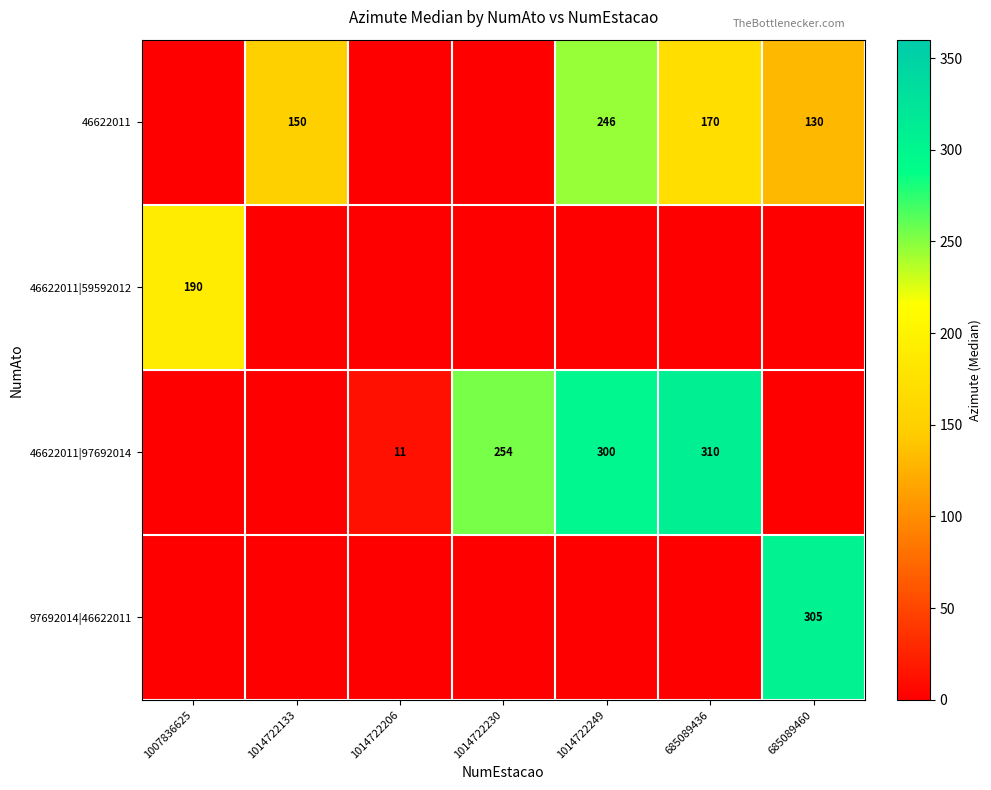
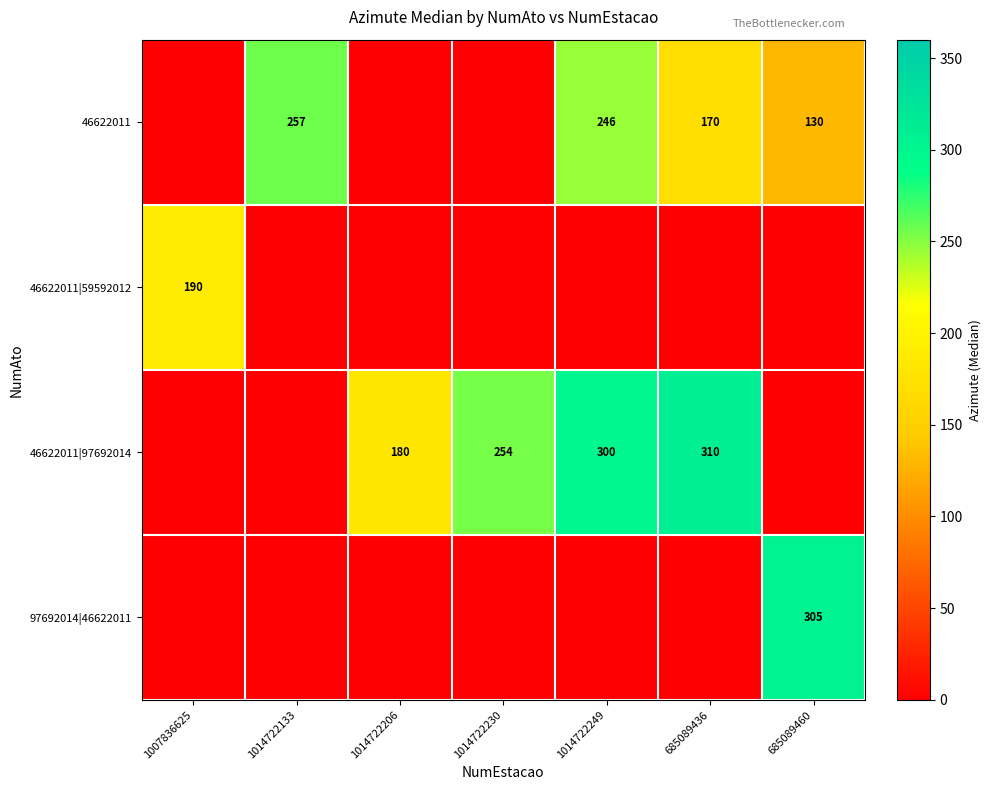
46622011, 1014722133: 150 -> 257
46622011|97692014, 1014722206: 11 -> 180
